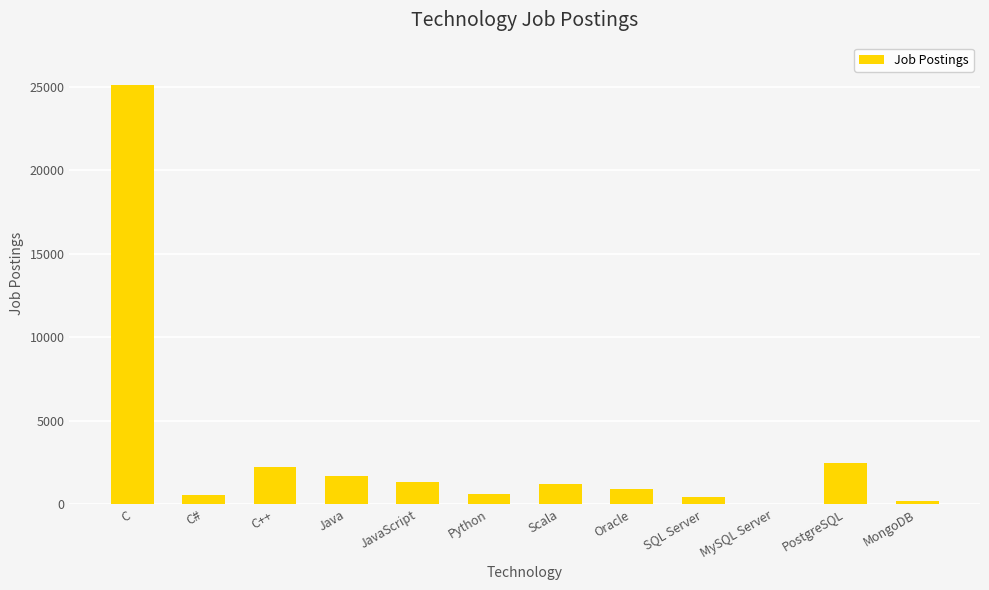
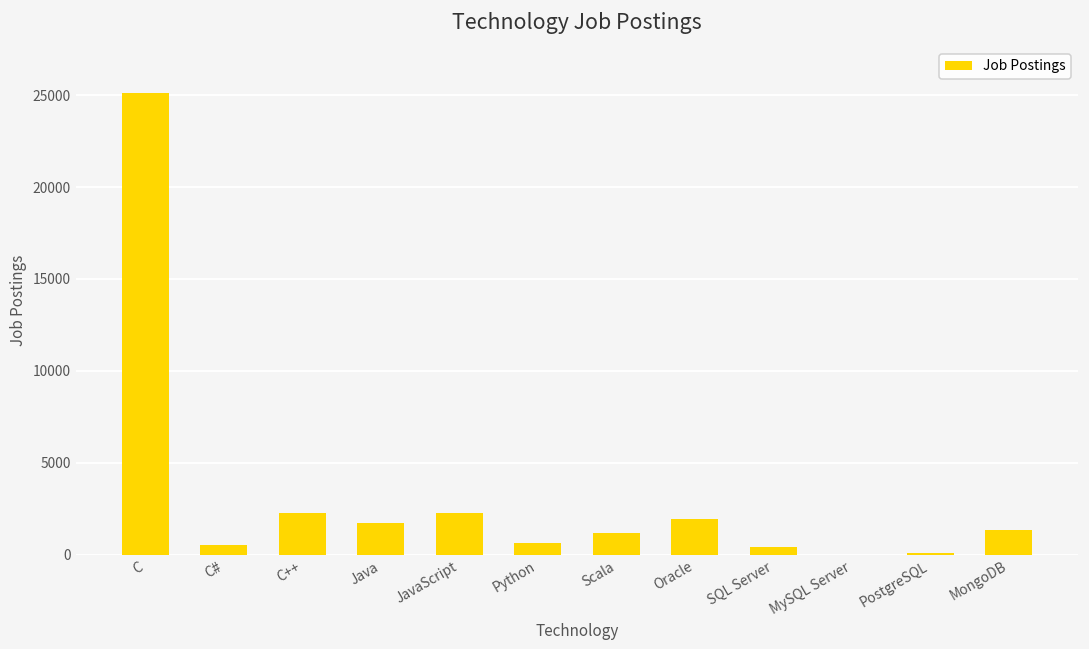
JavaScript: 1300 -> 2200
Oracle: 900 -> 2000
PostgreSQL: 2400 -> 100
MongoDB: 200 -> 1400
